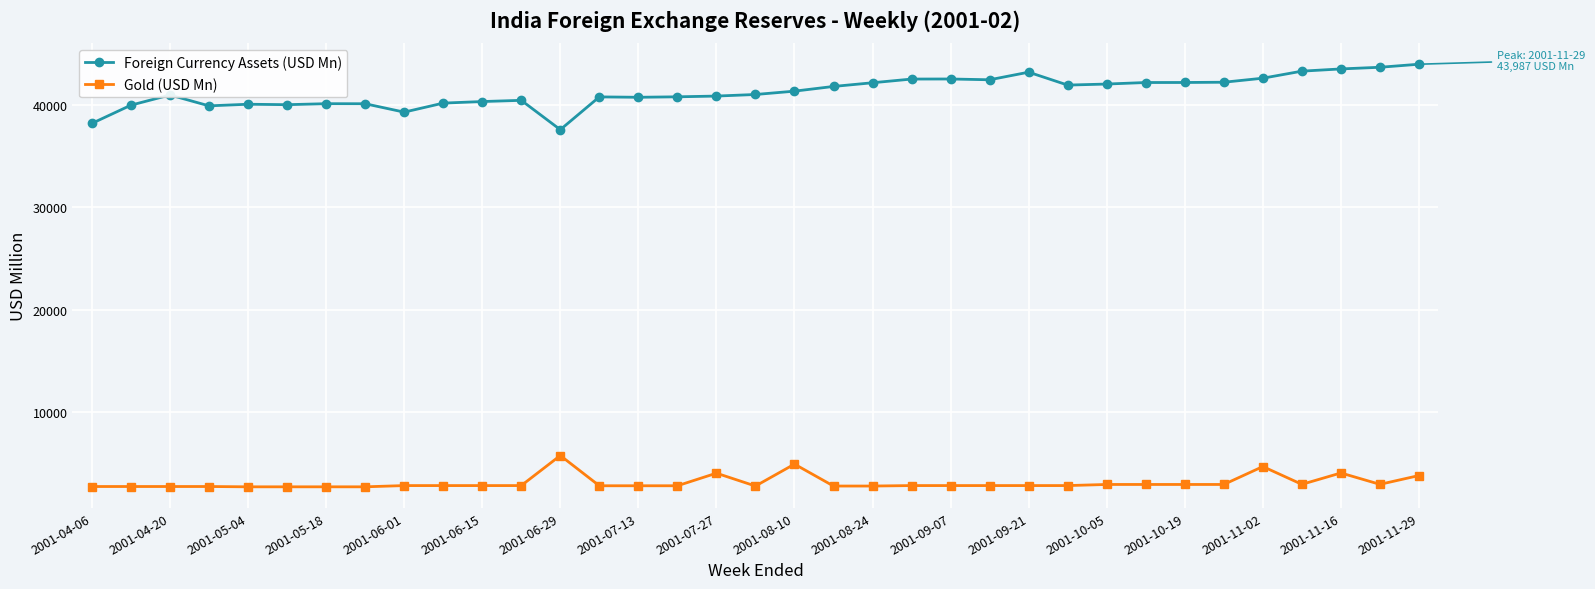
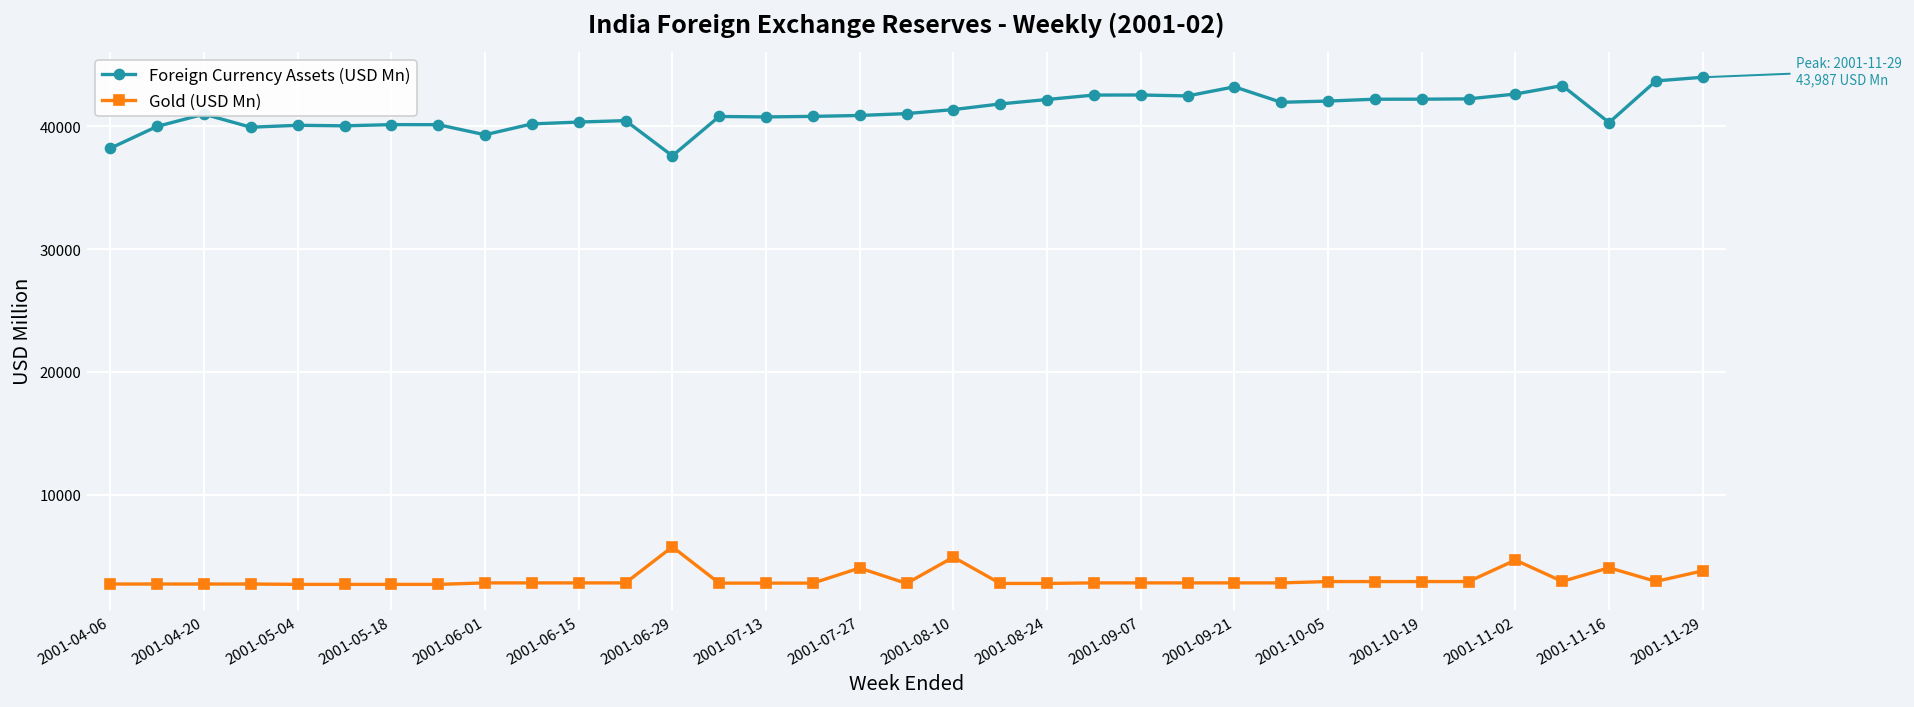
Foreign Currency Assets (USD Mn), 2001-11-16: 43500 -> 40300
